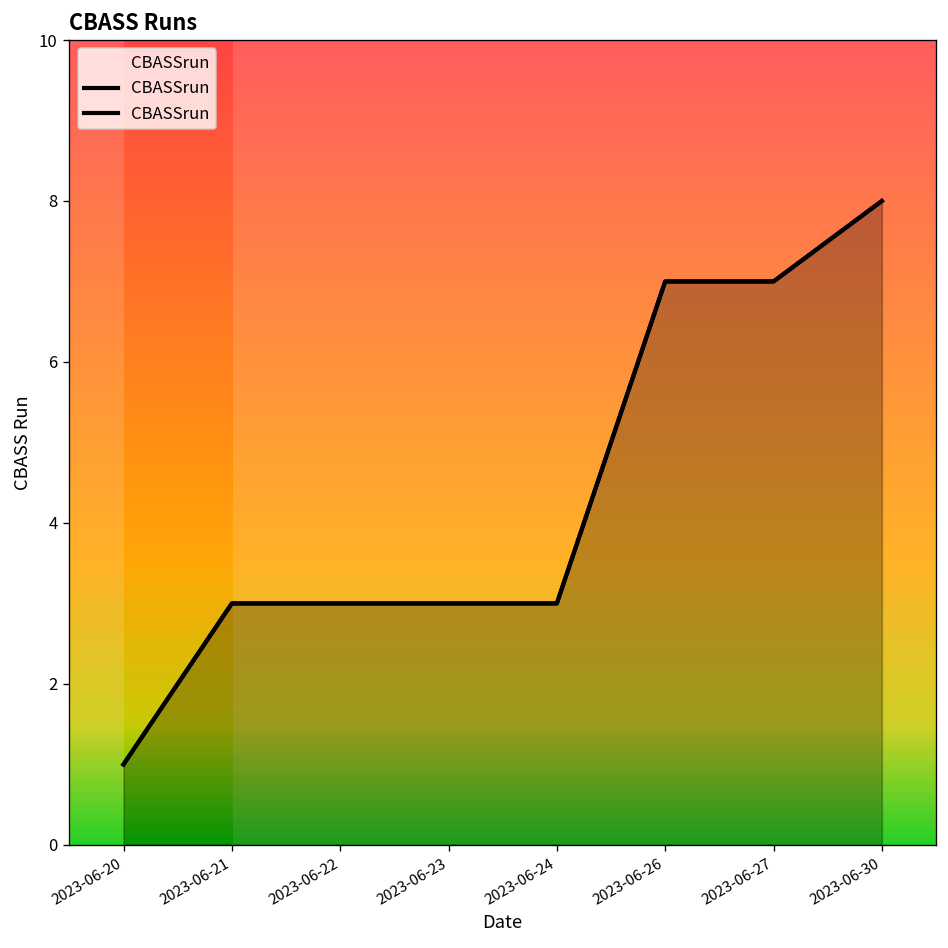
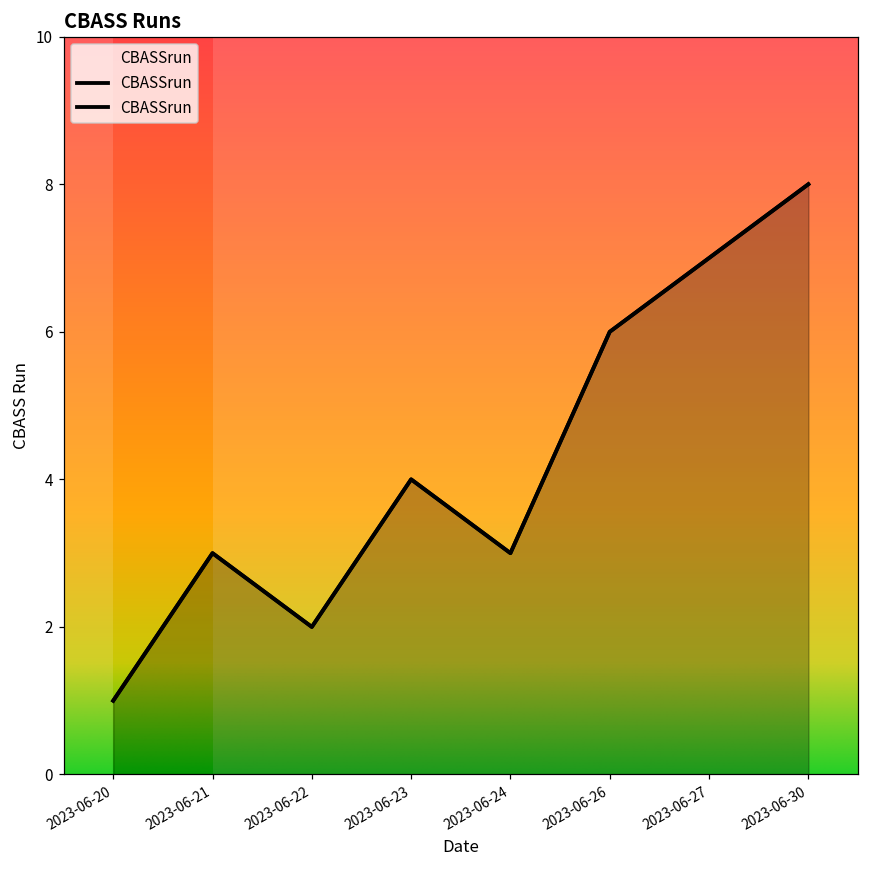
2023-06-22: 3 -> 2
2023-06-23: 3 -> 4
2023-06-26: 7 -> 6
